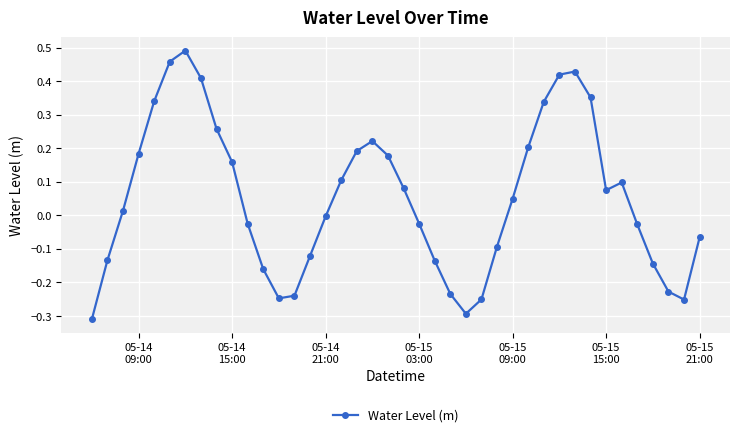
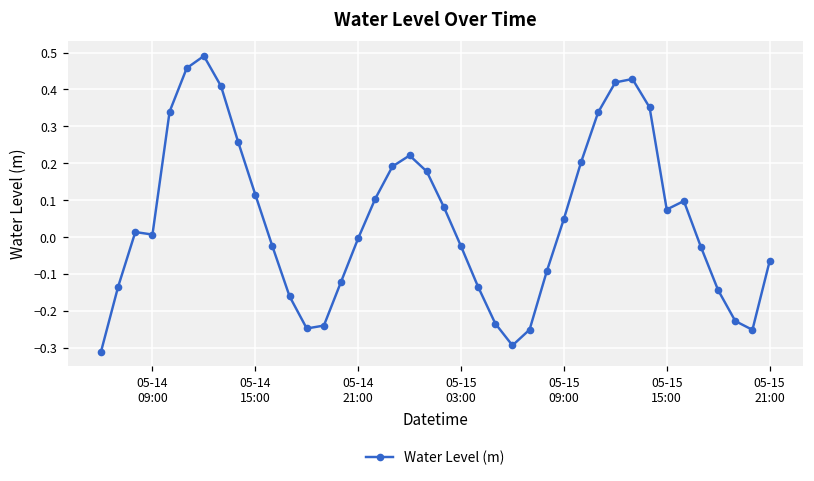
05-14 09:00: 0.18 -> 0.01
05-14 15:00: 0.16 -> 0.12
